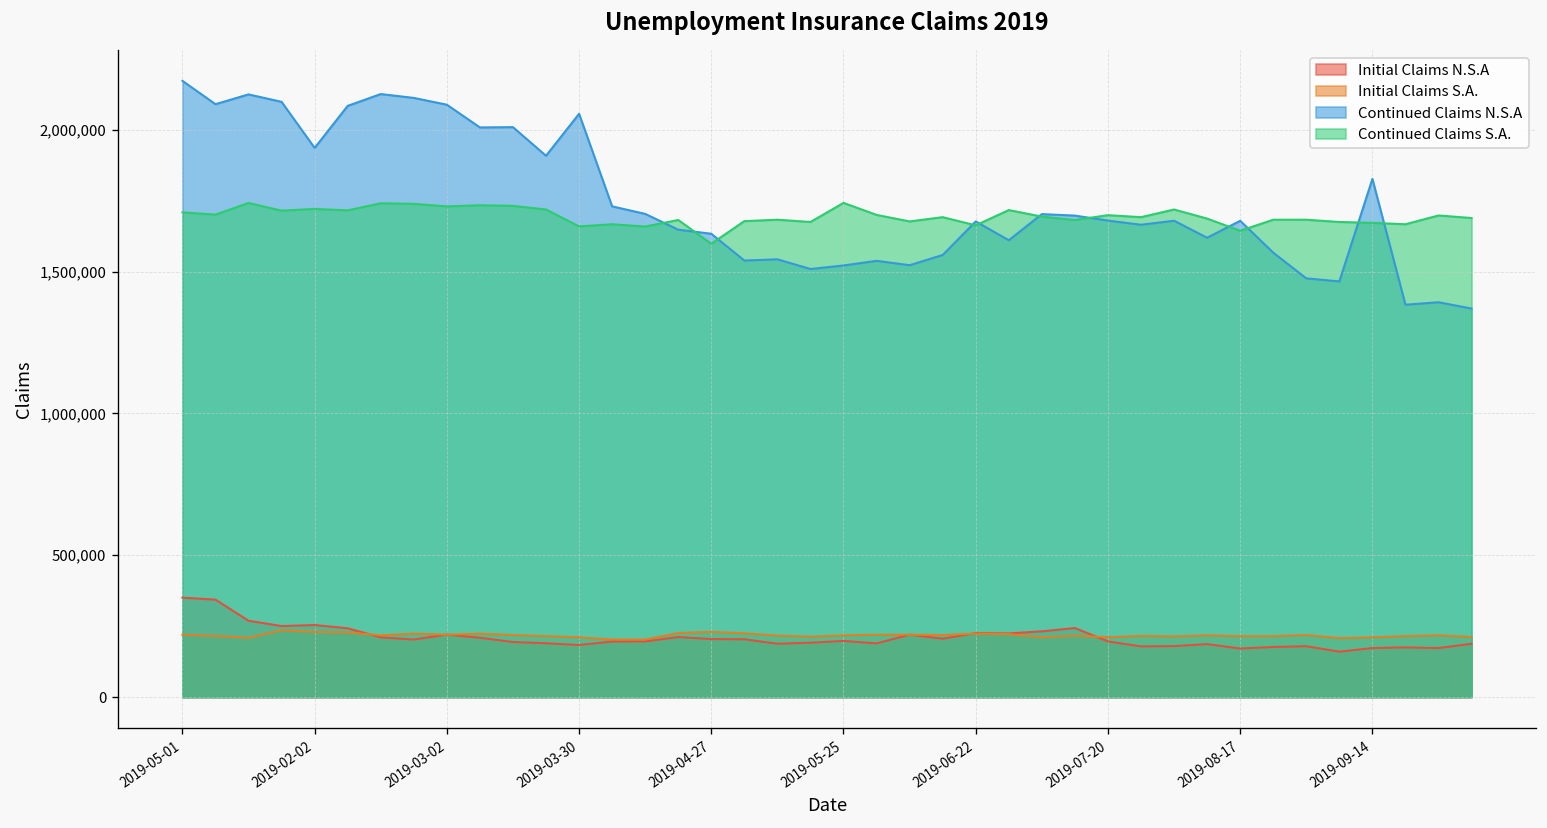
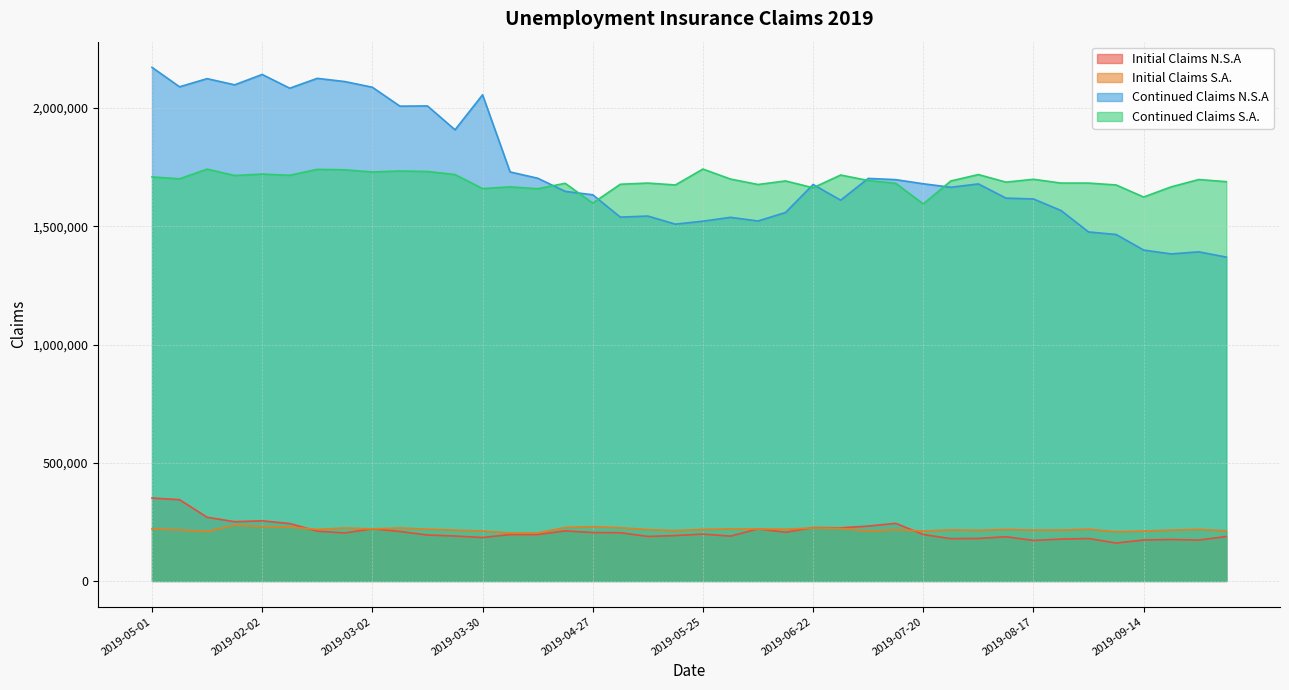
Continued Claims N.S.A, 2019-02-02: 1,940,000 -> 2,140,000
Continued Claims S.A., 2019-07-20: 1,700,000 -> 1,590,000
Continued Claims N.S.A, 2019-08-17: 1,680,000 -> 1,620,000
Continued Claims S.A., 2019-08-17: 1,640,000 -> 1,700,000
Continued Claims N.S.A, 2019-09-14: 1,830,000 -> 1,400,000
Continued Claims S.A., 2019-09-14: 1,670,000 -> 1,620,000
